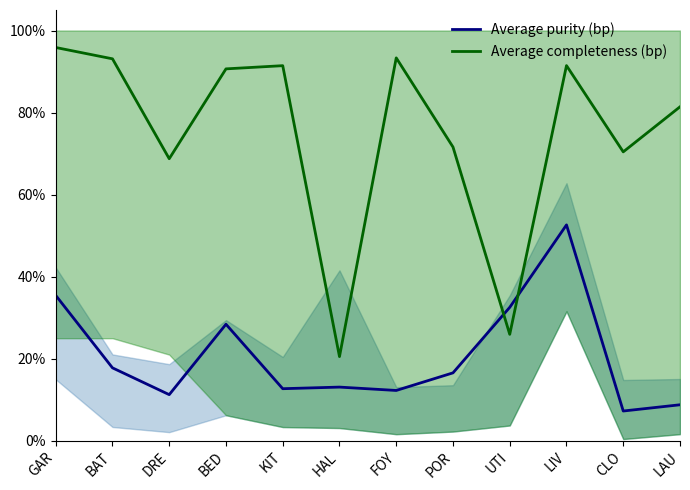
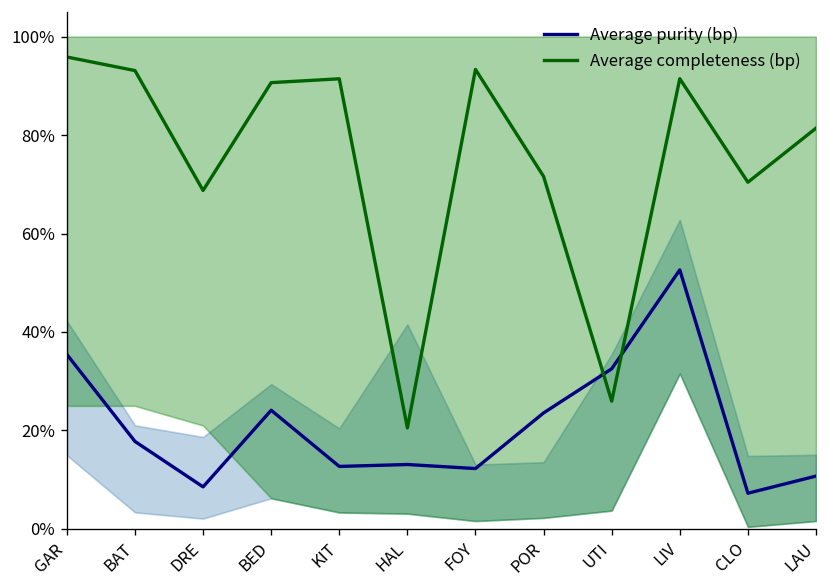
Average purity (bp), DRE: 11% -> 9%
Average purity (bp), BED: 28% -> 24%
Average purity (bp), POR: 17% -> 24%
Average purity (bp), LAU: 9% -> 11%
